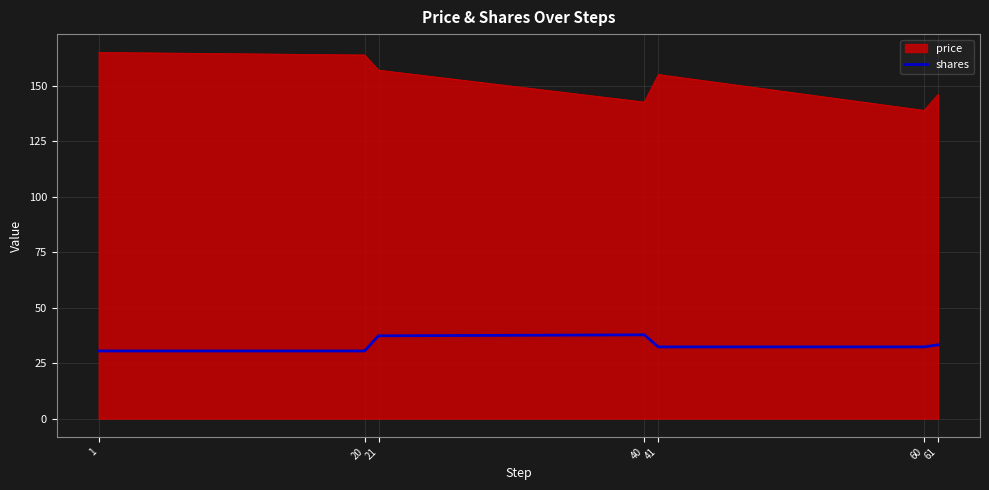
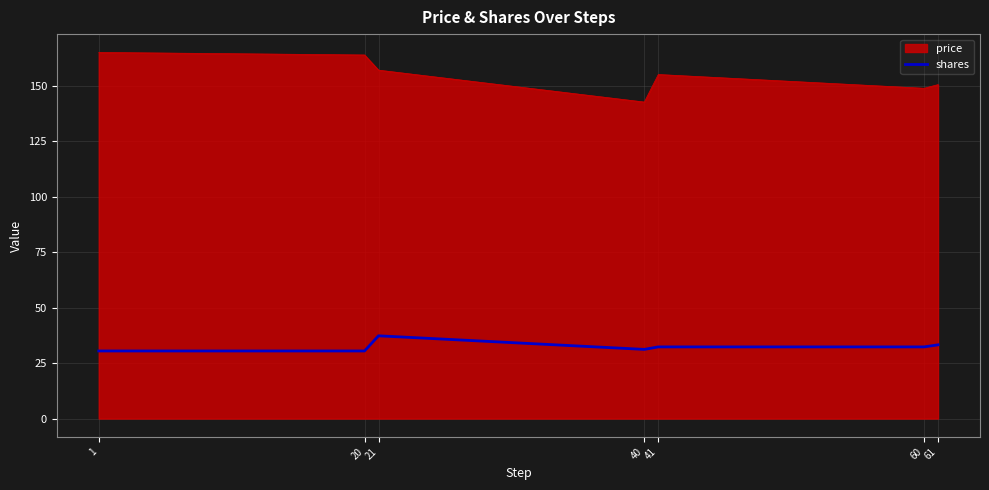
shares, 40: 38 -> 31
price, 60: 139 -> 149
price, 61: 146 -> 150
